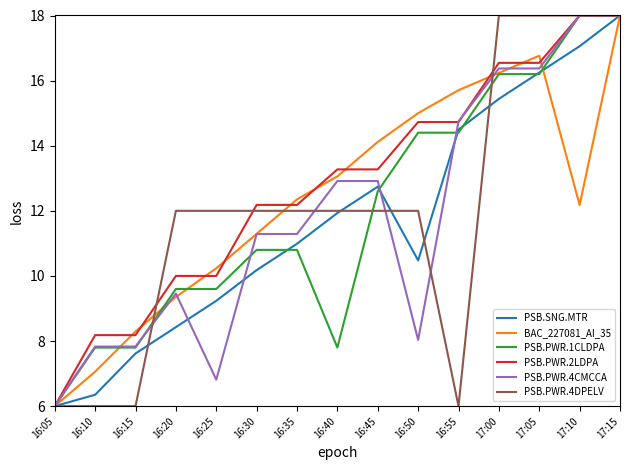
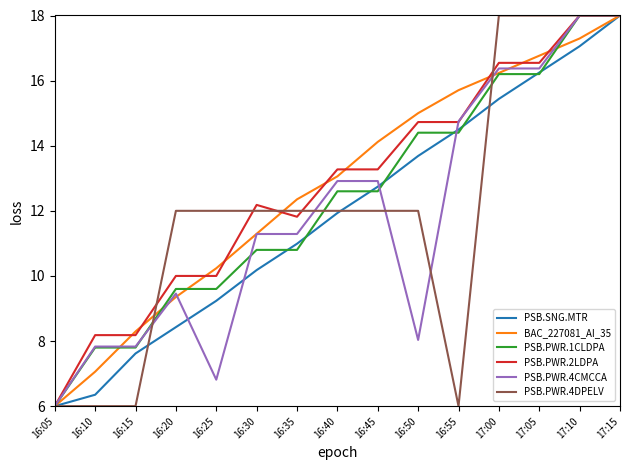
PSB.PWR.2LDPA, 16:35: 12.2 -> 11.8
PSB.PWR.1CLDPA, 16:40: 7.8 -> 12.6
PSB.SNG.MTR, 16:50: 10.5 -> 13.7
BAC_227081_AI_35, 17:10: 12.2 -> 17.3
